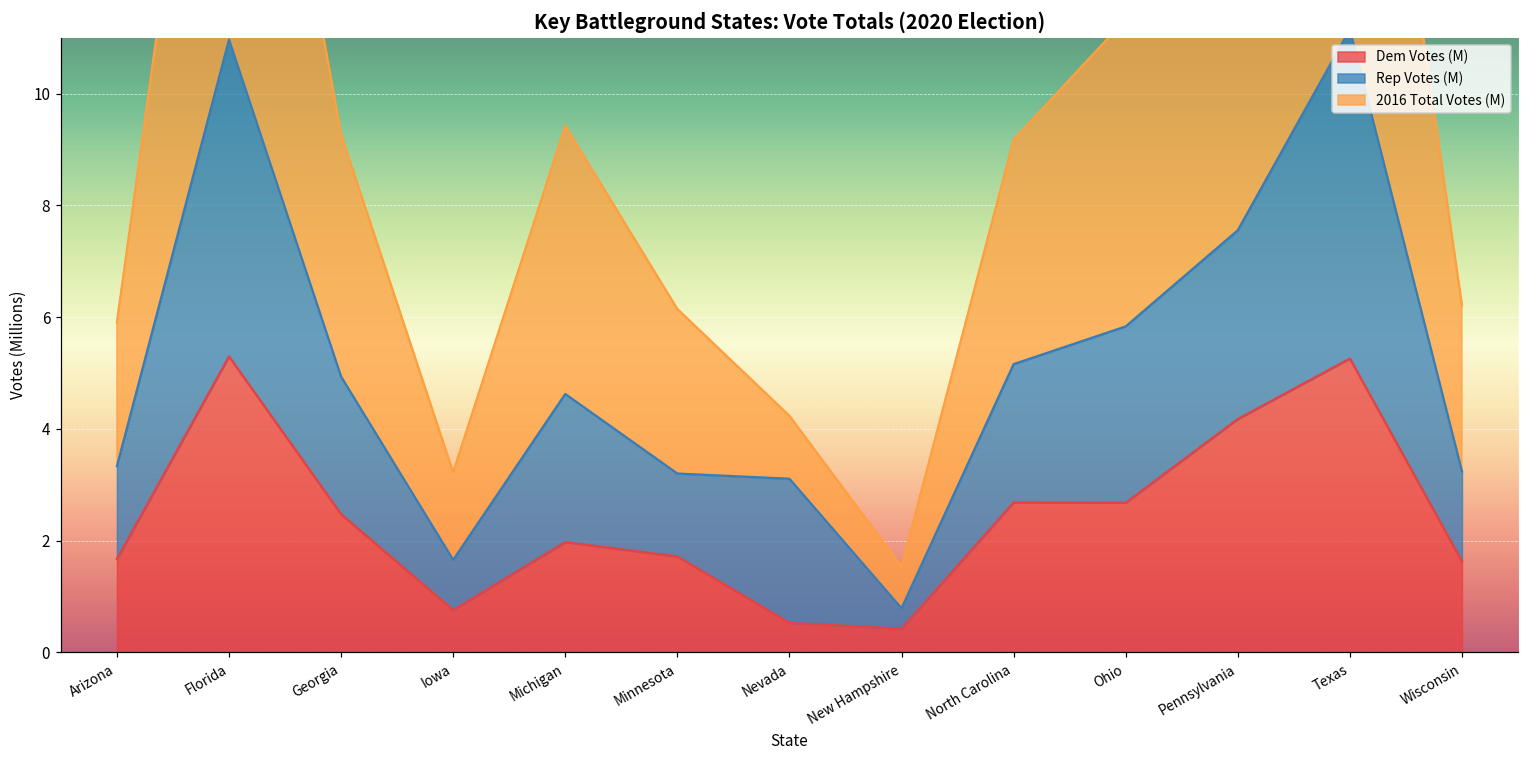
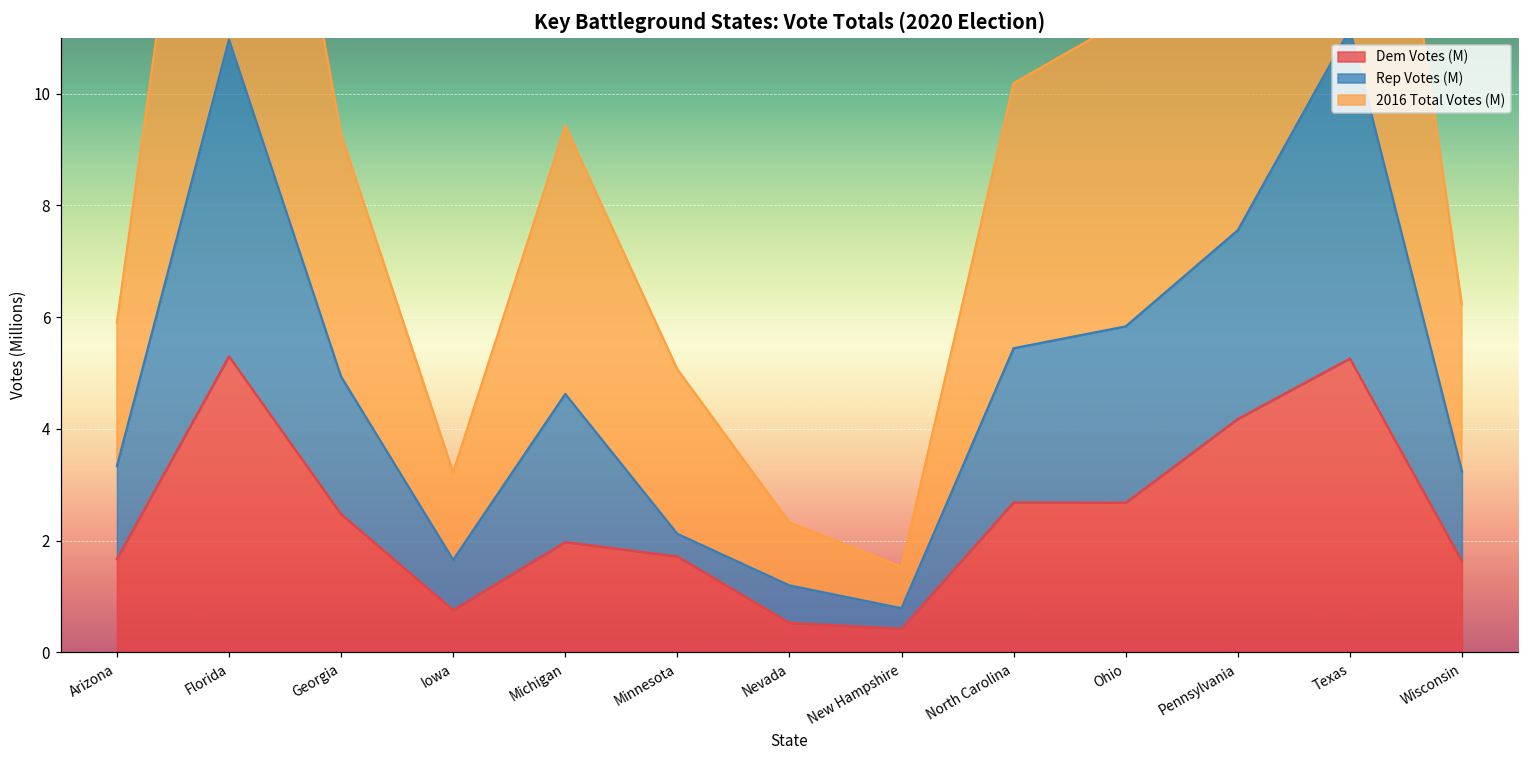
Rep Votes (M), Minnesota: 1.5 -> 0.4
Rep Votes (M), Nevada: 2.6 -> 0.7
Rep Votes (M), North Carolina: 2.5 -> 2.8
2016 Total Votes (M), North Carolina: 4.0 -> 4.7
